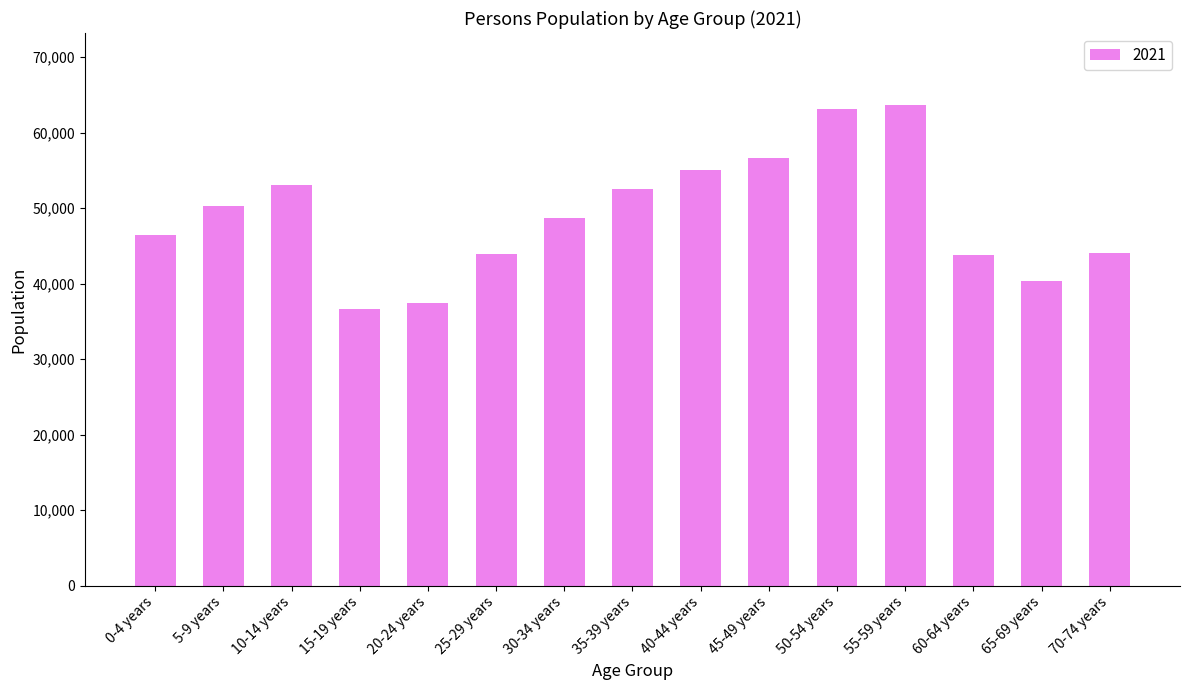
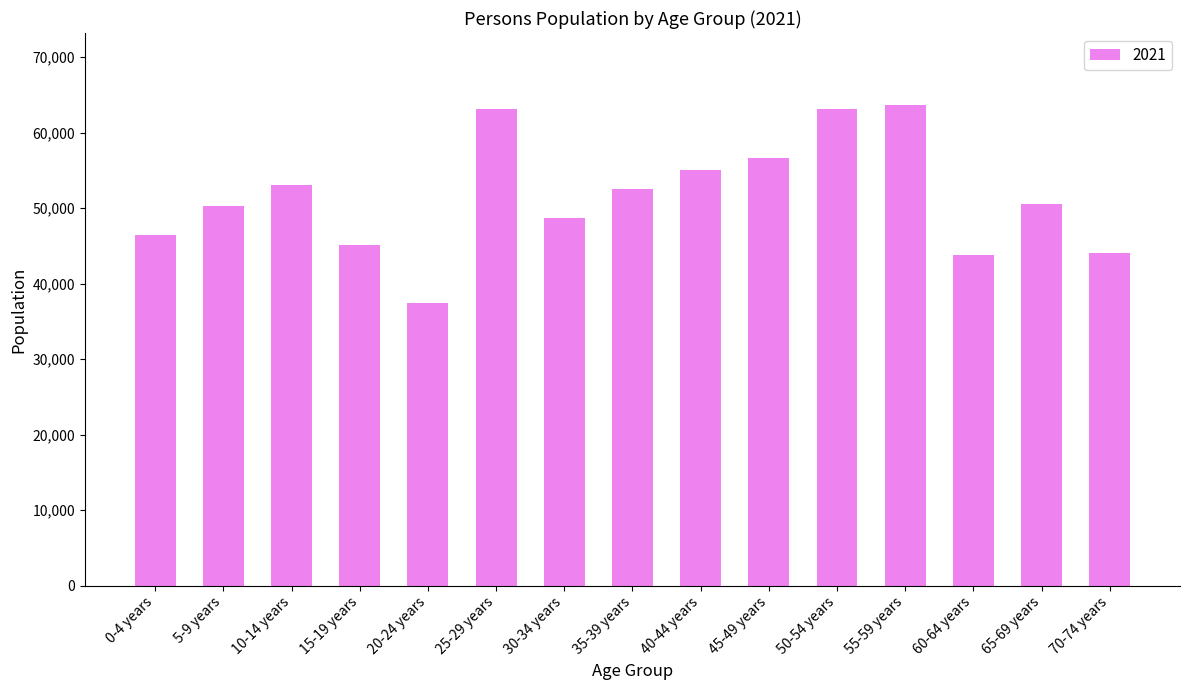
15-19 years: 37,000 -> 45,000
25-29 years: 44,000 -> 63,000
65-69 years: 40,000 -> 51,000
